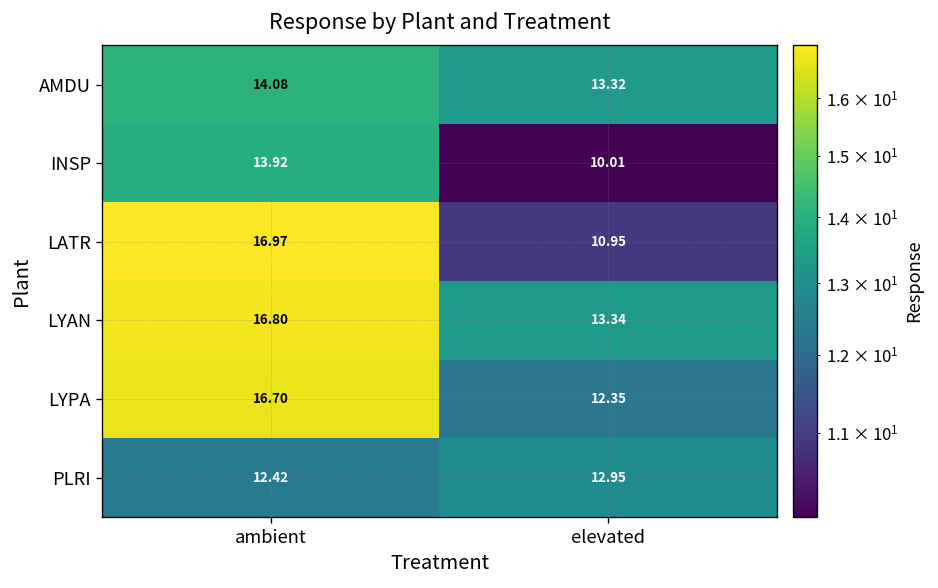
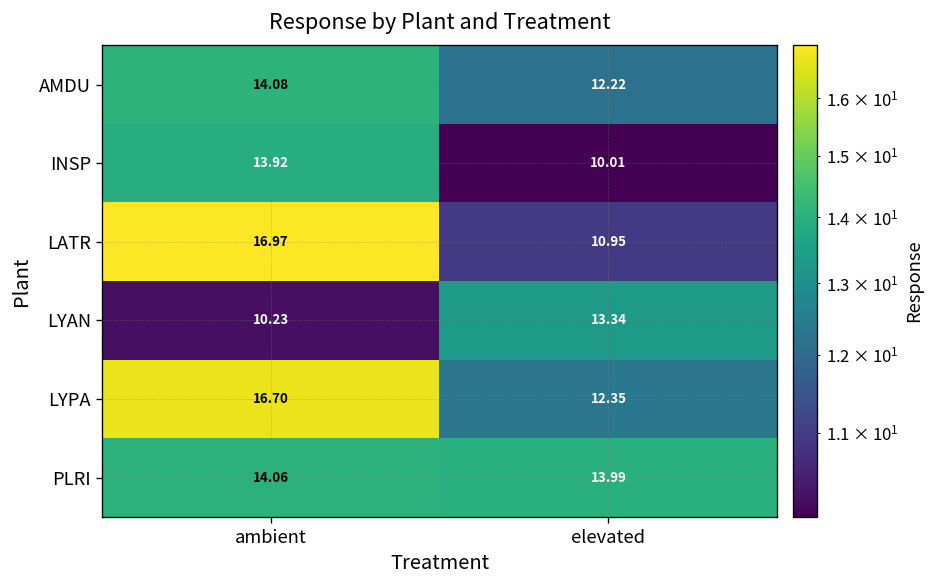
AMDU, elevated: 13.32 -> 12.22
LYAN, ambient: 16.80 -> 10.23
PLRI, ambient: 12.42 -> 14.06
PLRI, elevated: 12.95 -> 13.99
